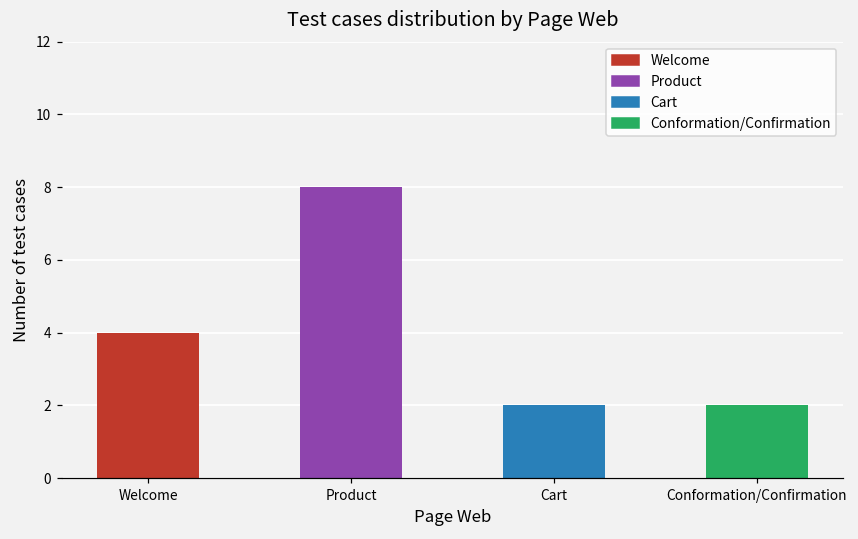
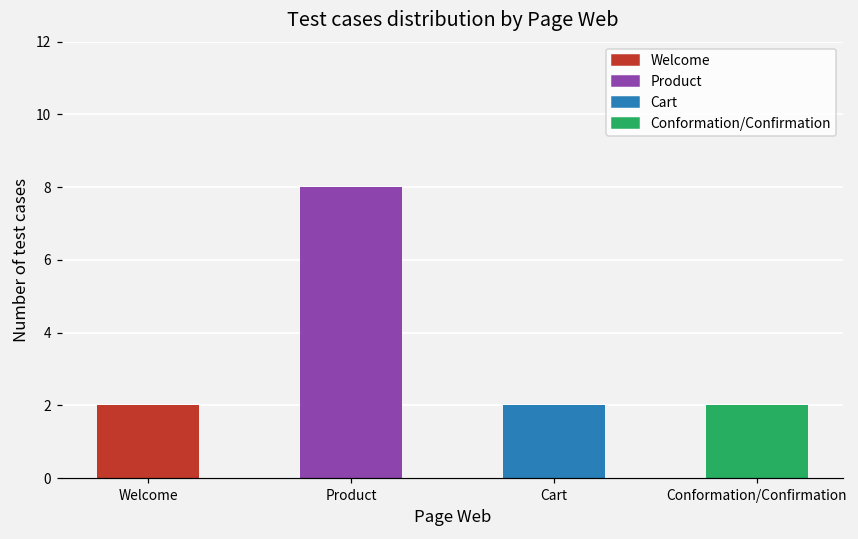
Welcome: 4 -> 2
